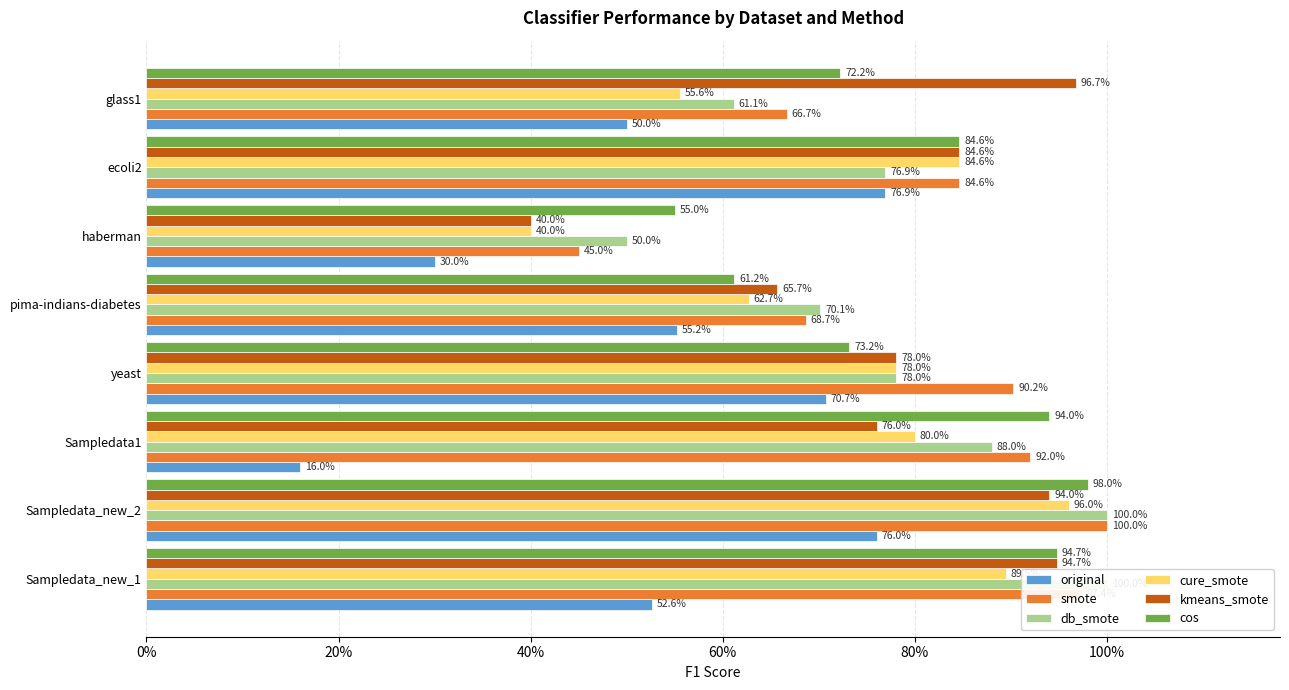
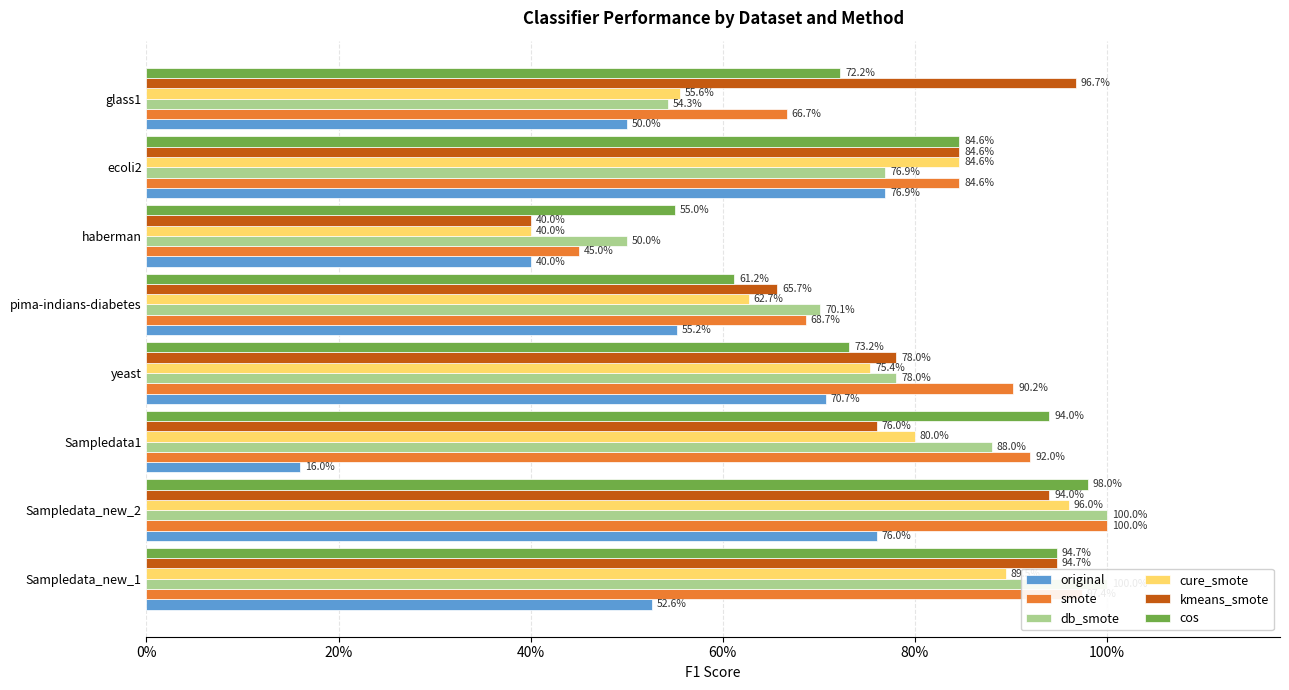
db_smote, glass1: 61.1% -> 54.3%
original, haberman: 30.0% -> 40.0%
cure_smote, yeast: 78.0% -> 75.4%
